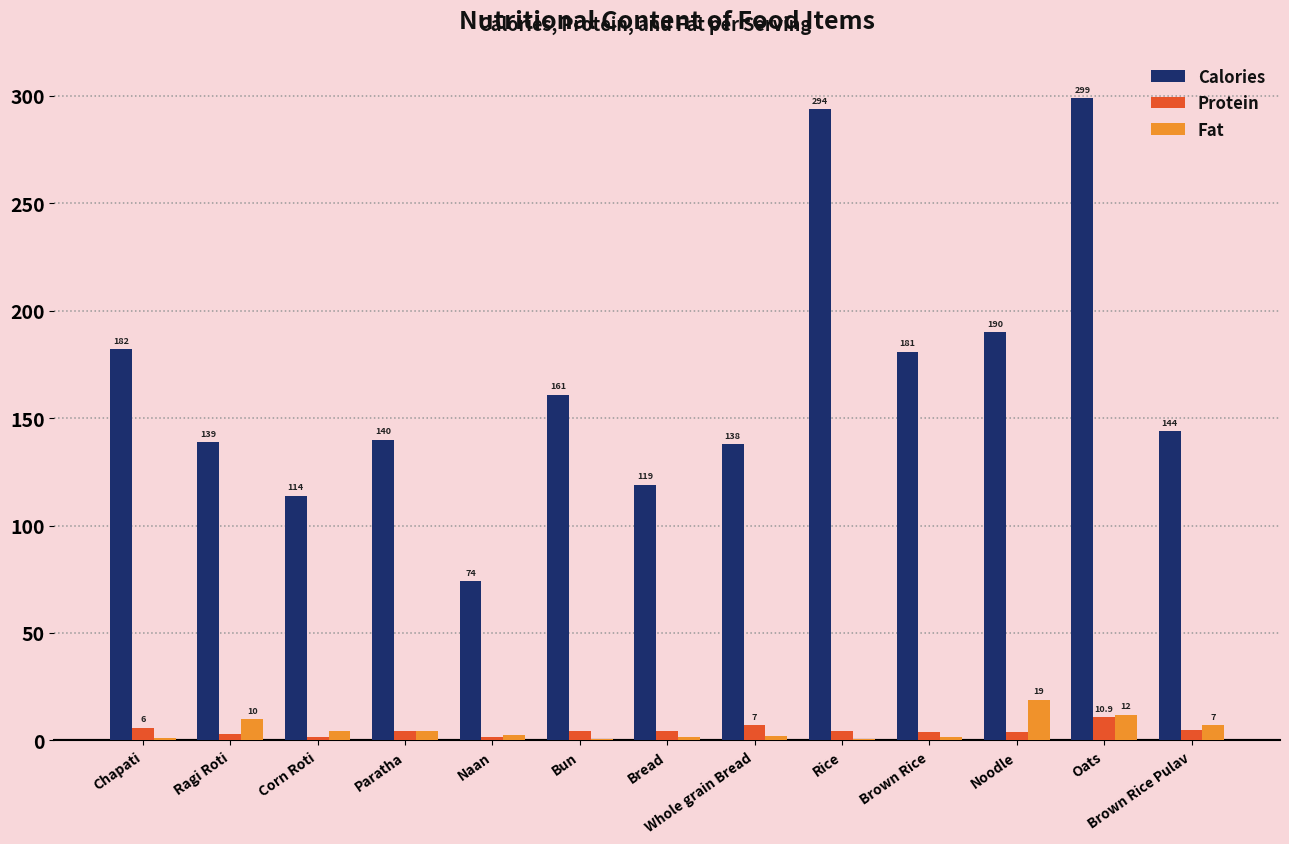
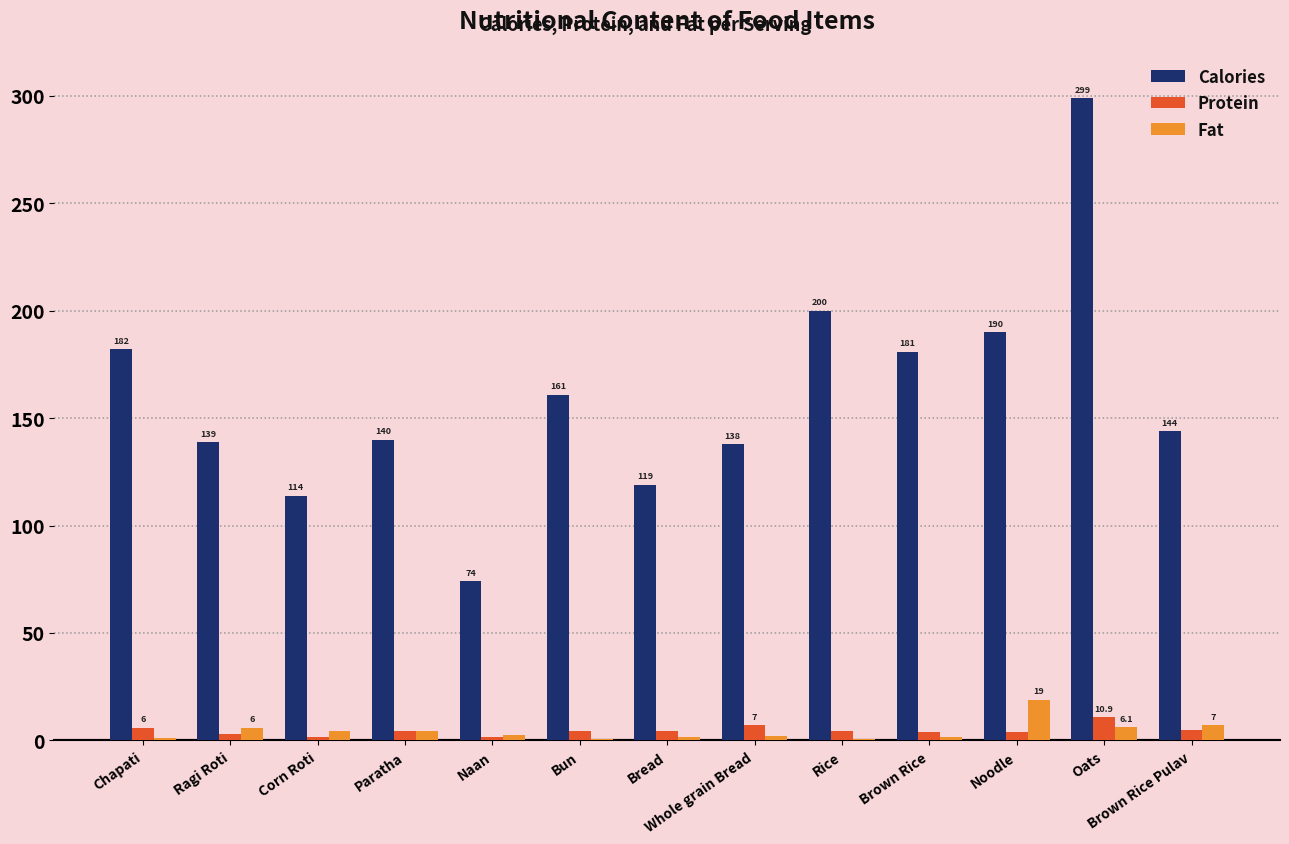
Fat, Ragi Roti: 10 -> 6
Calories, Rice: 294 -> 200
Fat, Oats: 12 -> 6.1
